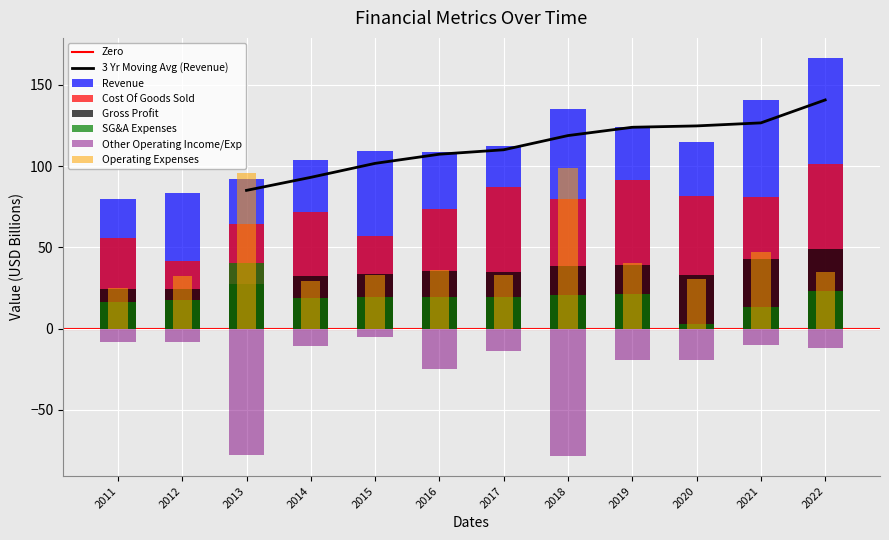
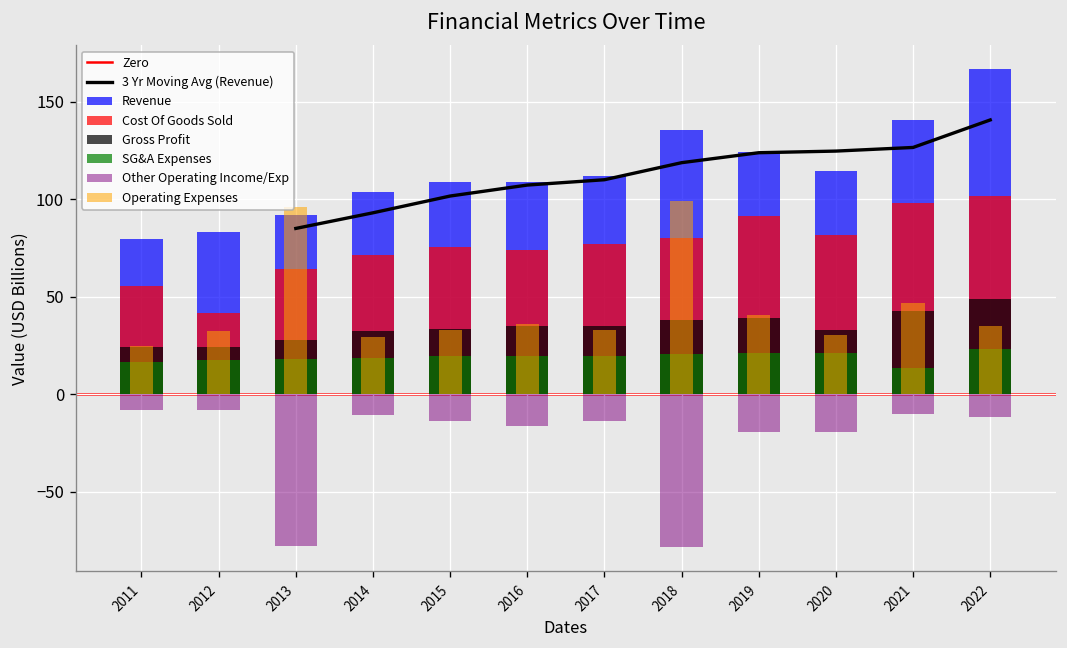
SG&A Expenses, 2013: 40 -> 18
Cost Of Goods Sold, 2015: 57 -> 76
Other Operating Income/Exp, 2015: -5 -> -14
Other Operating Income/Exp, 2016: -25 -> -16
Cost Of Goods Sold, 2017: 87 -> 77
SG&A Expenses, 2020: 3 -> 21
Cost Of Goods Sold, 2021: 81 -> 98
